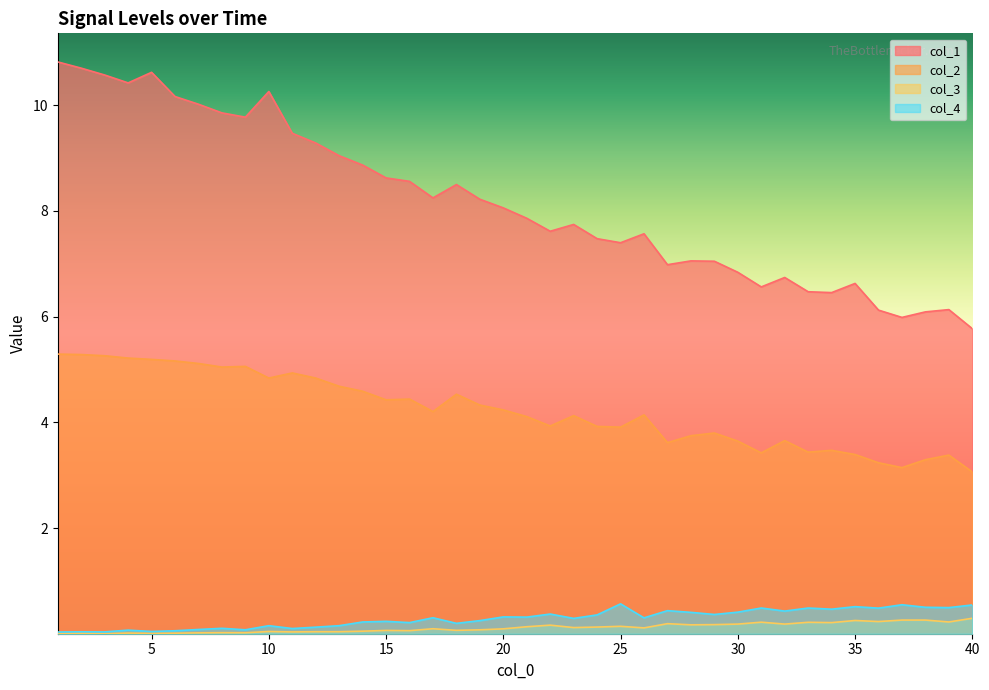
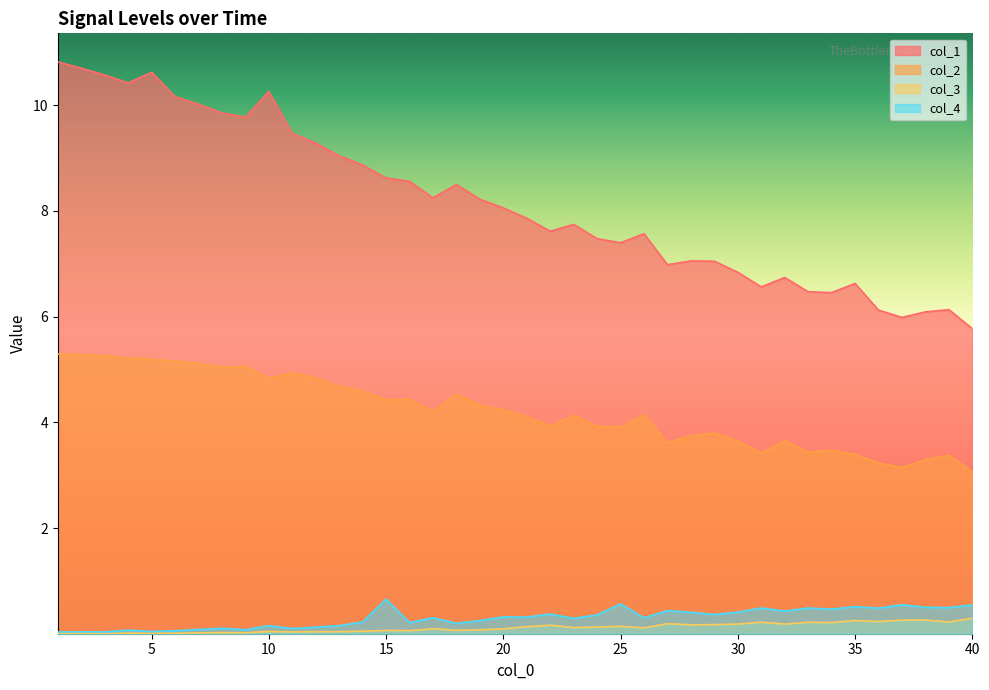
col_4, 15: 0.2 -> 0.7
